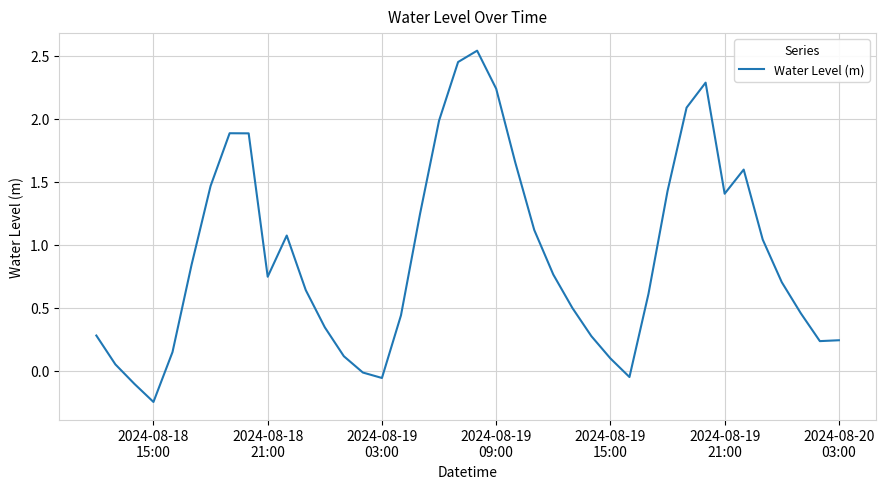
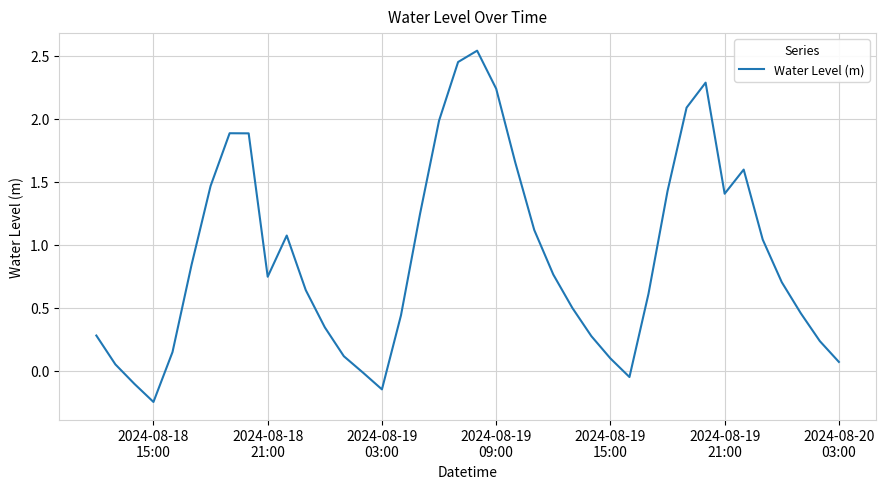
2024-08-19 03:00: -0.06 -> -0.15
2024-08-20 03:00: 0.24 -> 0.07
